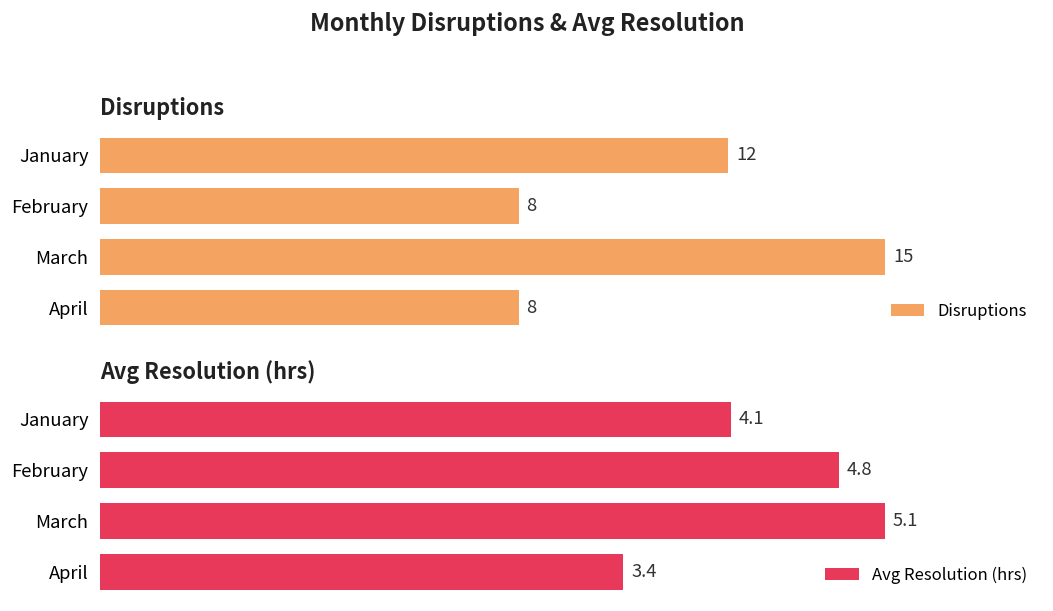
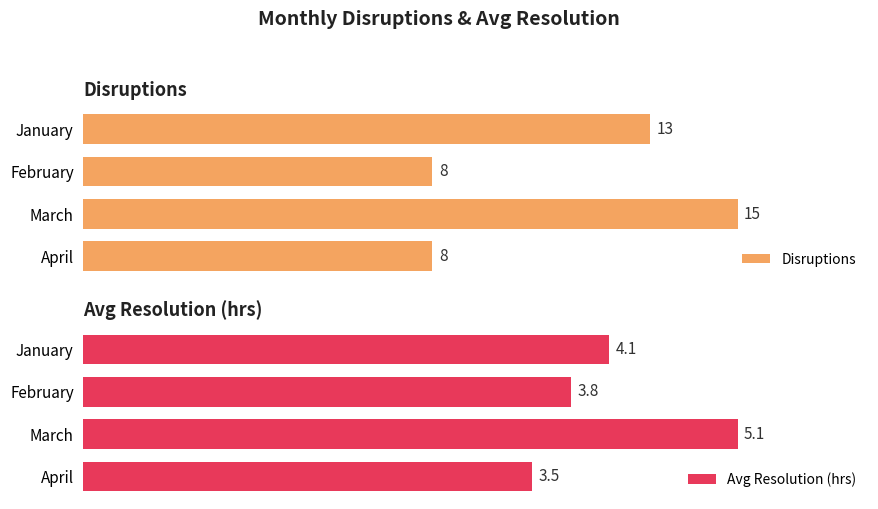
Disruptions, January: 12 -> 13
Avg Resolution (hrs), February: 4.8 -> 3.8
Avg Resolution (hrs), April: 3.4 -> 3.5
